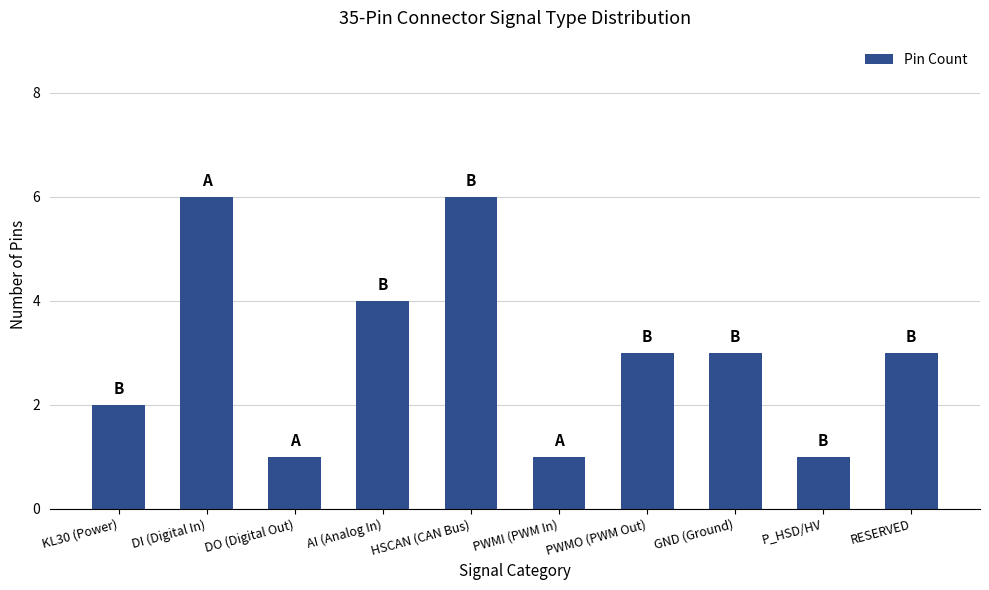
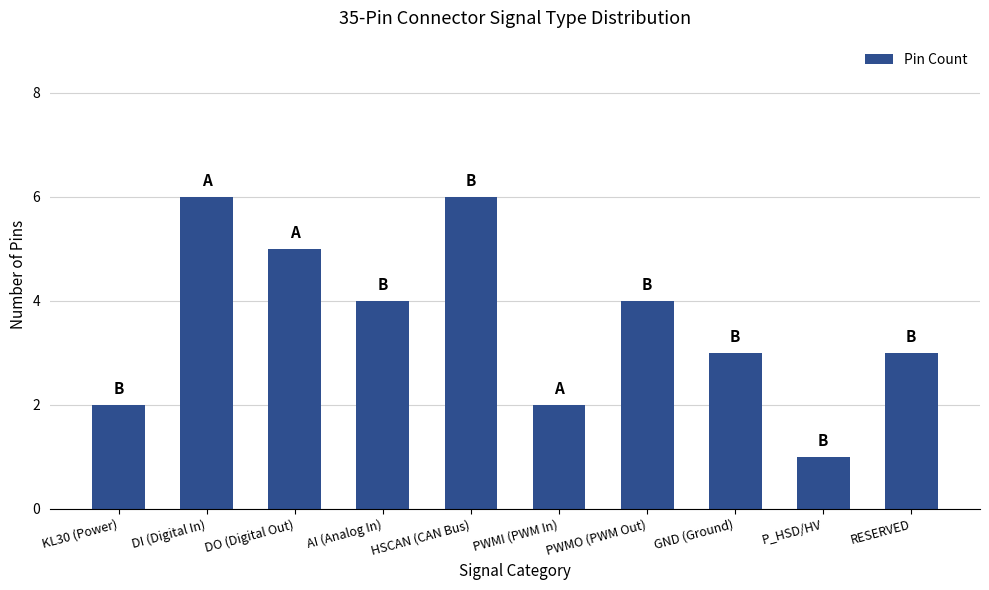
DO (Digital Out): 1 -> 5
PWMI (PWM In): 1 -> 2
PWMO (PWM Out): 3 -> 4
